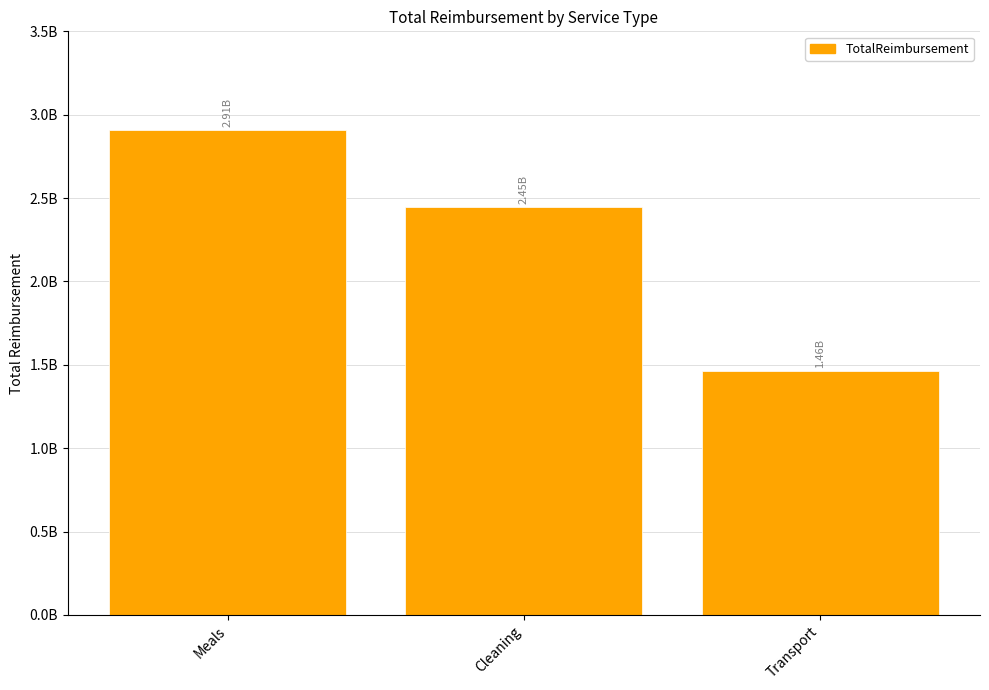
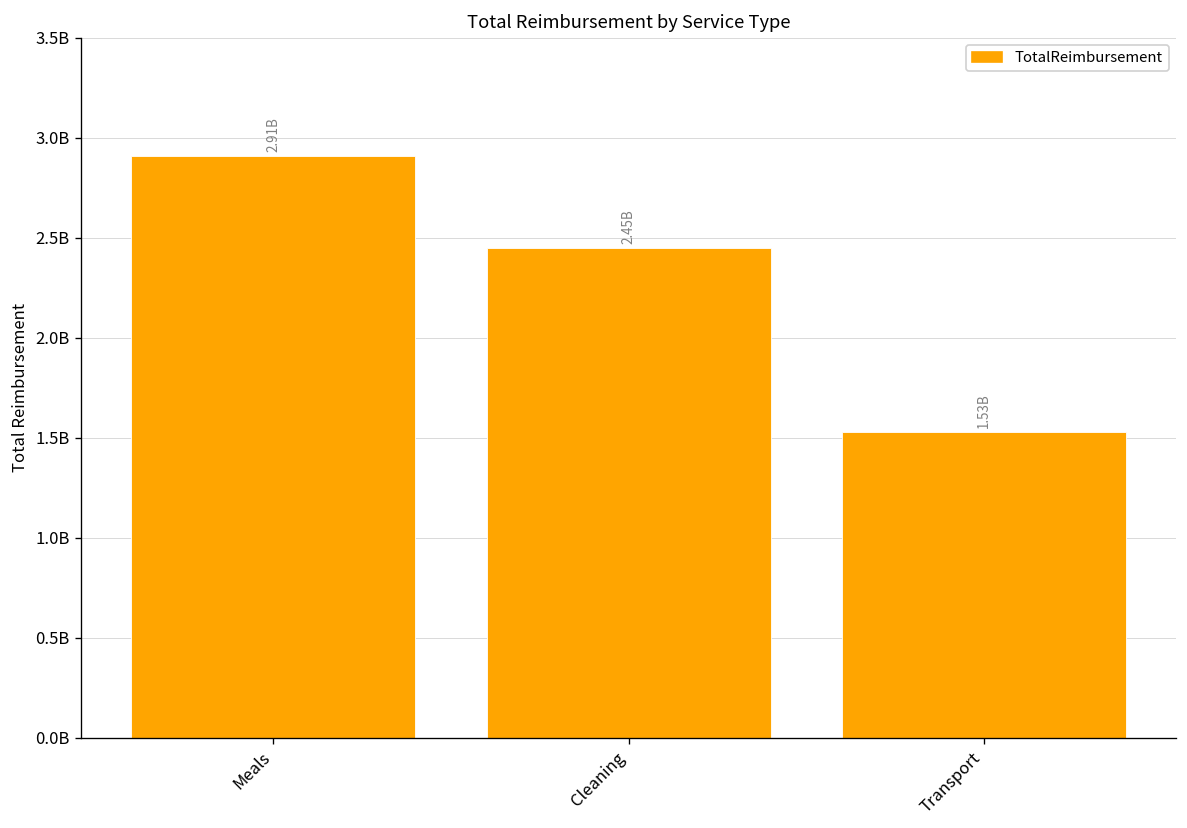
Transport: 1.46B -> 1.53B
